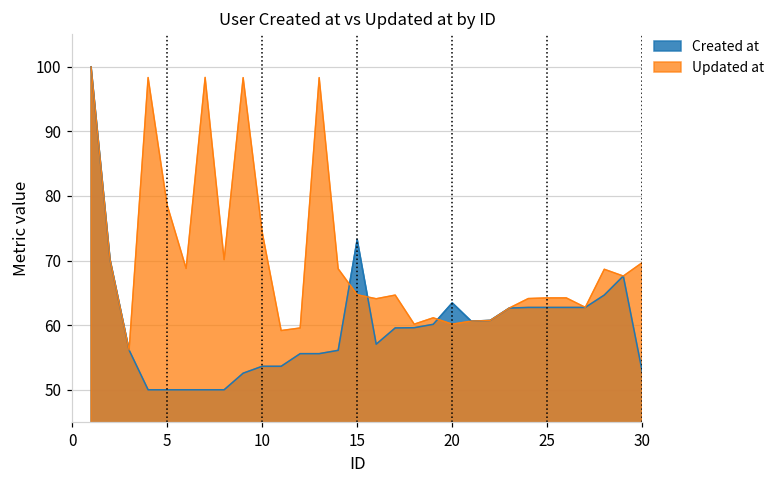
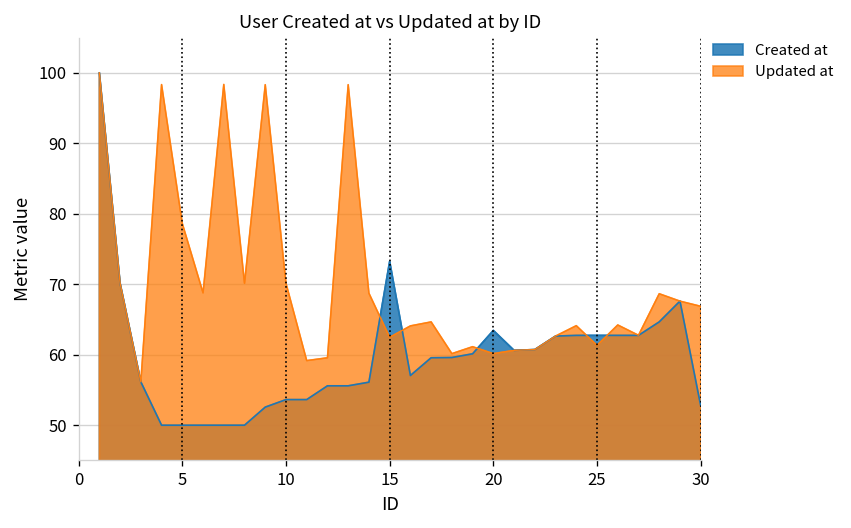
Updated at, 10: 74 -> 70
Updated at, 15: 65 -> 62
Updated at, 25: 64 -> 61
Updated at, 30: 70 -> 67
